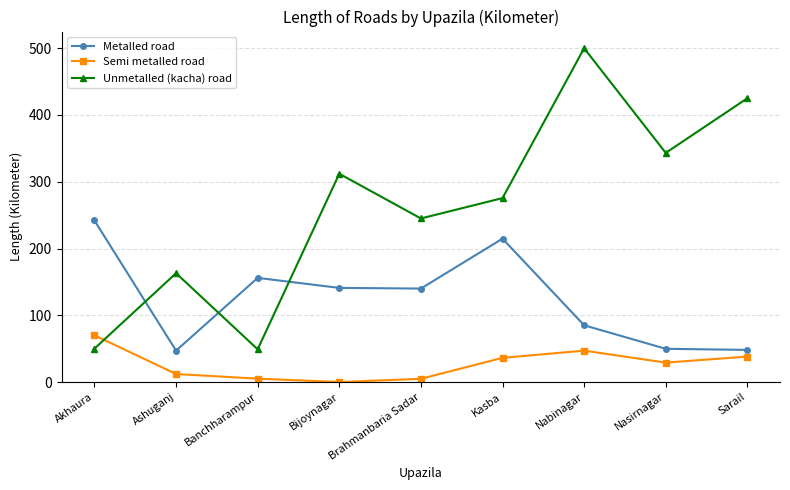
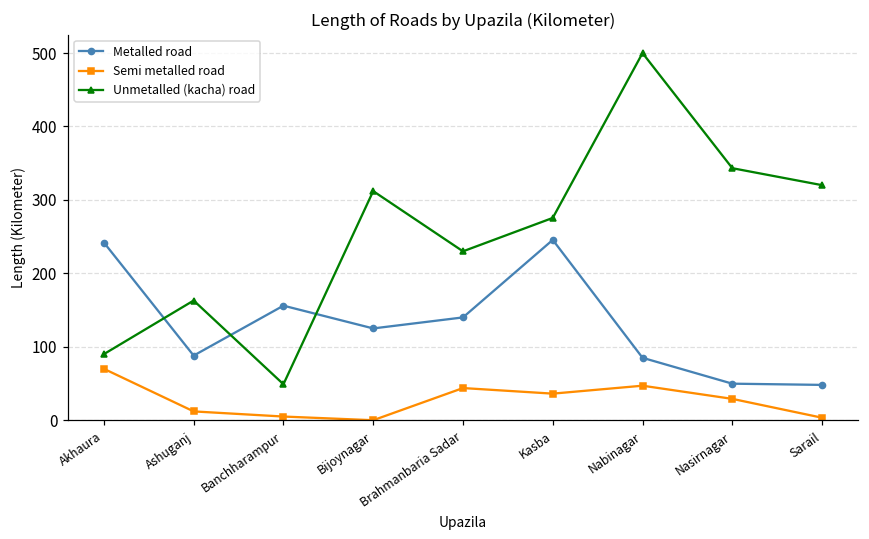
Unmetalled (kacha) road, Akhaura: 50 -> 90
Metalled road, Ashuganj: 50 -> 90
Metalled road, Bijoynagar: 140 -> 130
Semi metalled road, Brahmanbaria Sadar: 0 -> 40
Unmetalled (kacha) road, Brahmanbaria Sadar: 250 -> 230
Metalled road, Kasba: 210 -> 250
Semi metalled road, Sarail: 40 -> 0
Unmetalled (kacha) road, Sarail: 430 -> 320
